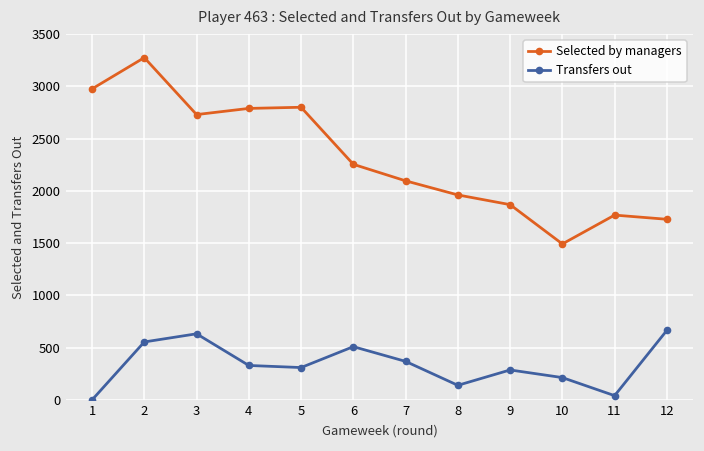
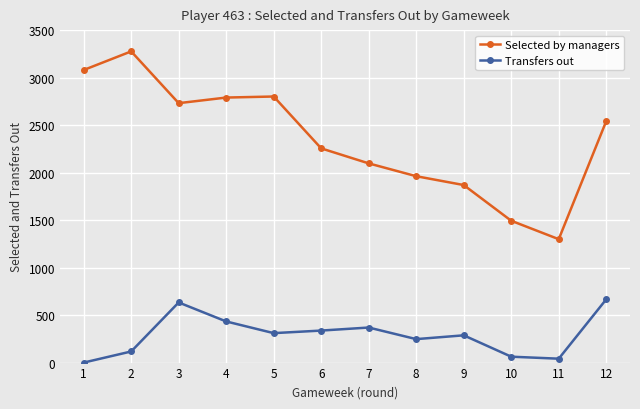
Selected by managers, 1: 3000 -> 3100
Transfers out, 2: 600 -> 100
Transfers out, 4: 300 -> 400
Transfers out, 6: 500 -> 300
Transfers out, 8: 100 -> 200
Transfers out, 10: 200 -> 100
Selected by managers, 11: 1800 -> 1300
Selected by managers, 12: 1700 -> 2500
